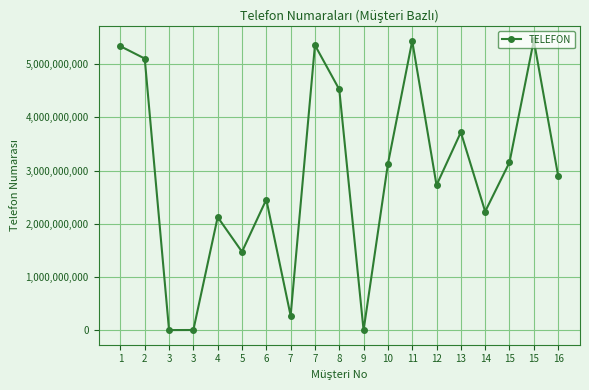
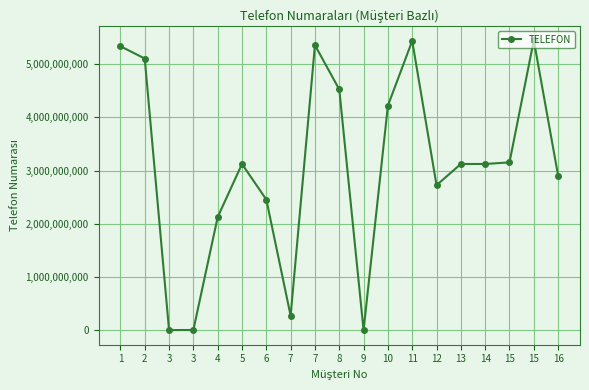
5: 1,500,000,000 -> 3,100,000,000
10: 3,100,000,000 -> 4,200,000,000
13: 3,700,000,000 -> 3,100,000,000
14: 2,200,000,000 -> 3,100,000,000
